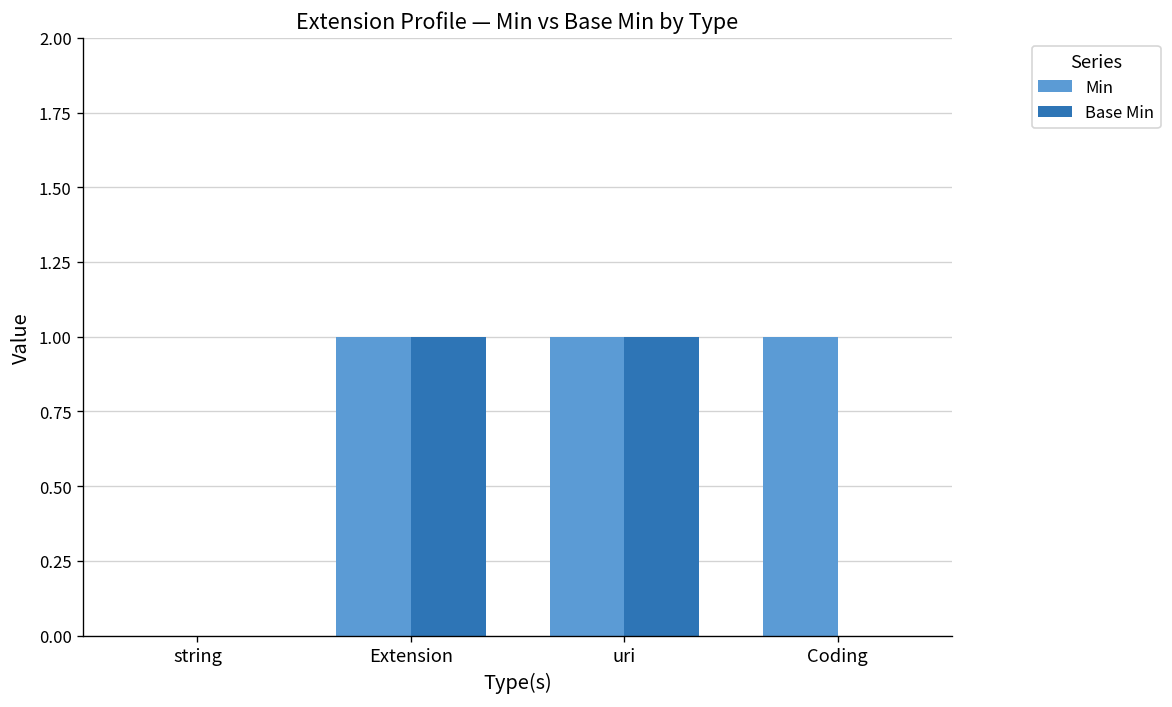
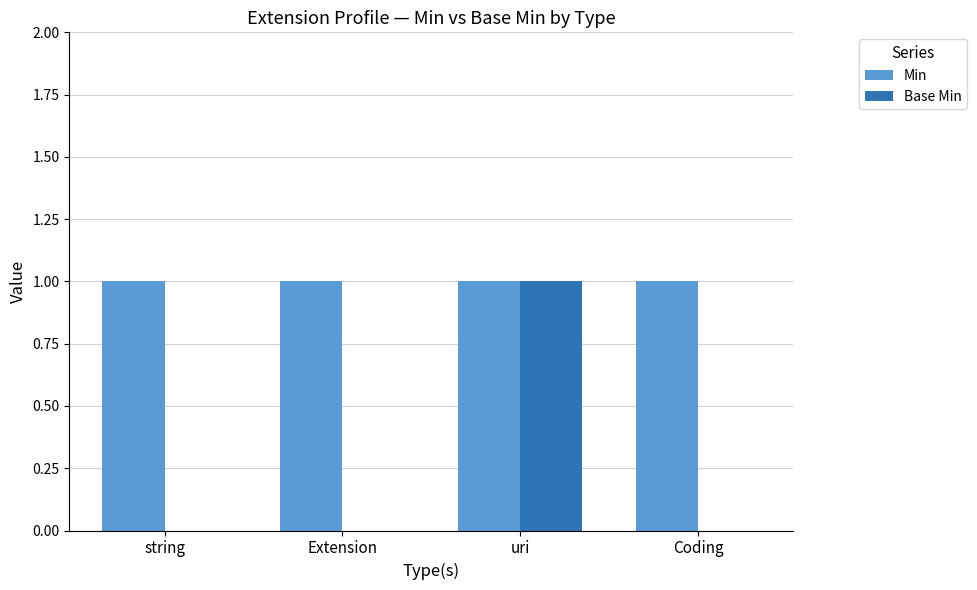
Min, string: 0 -> 1
Base Min, Extension: 1 -> 0
